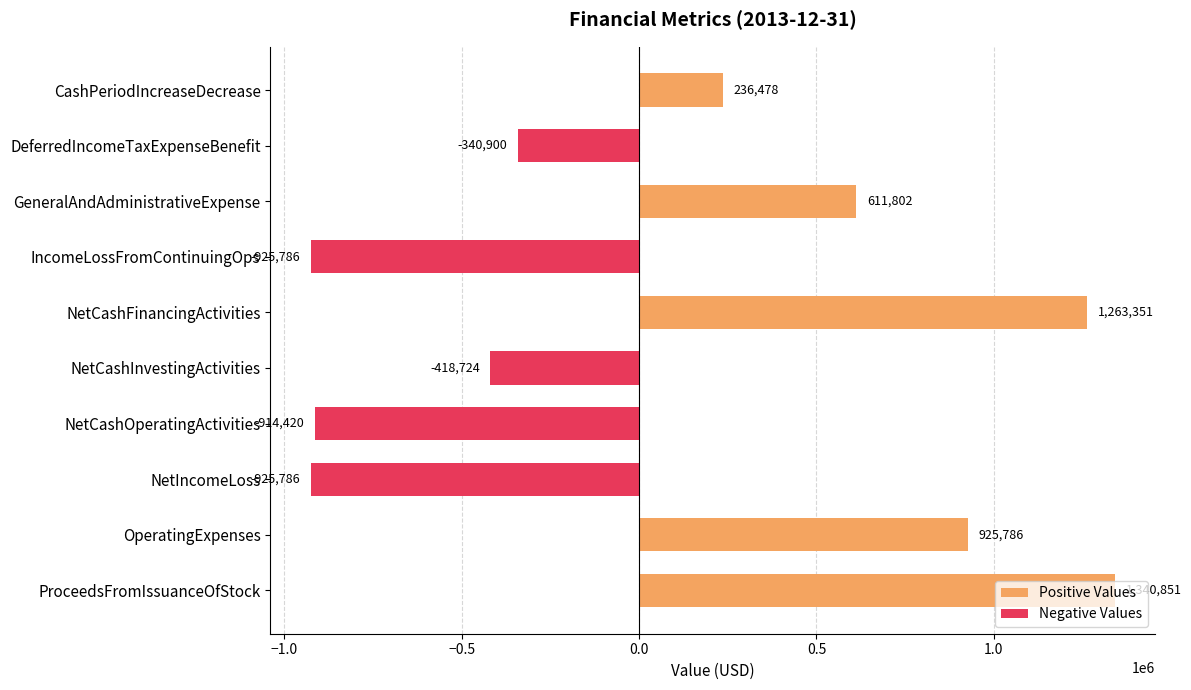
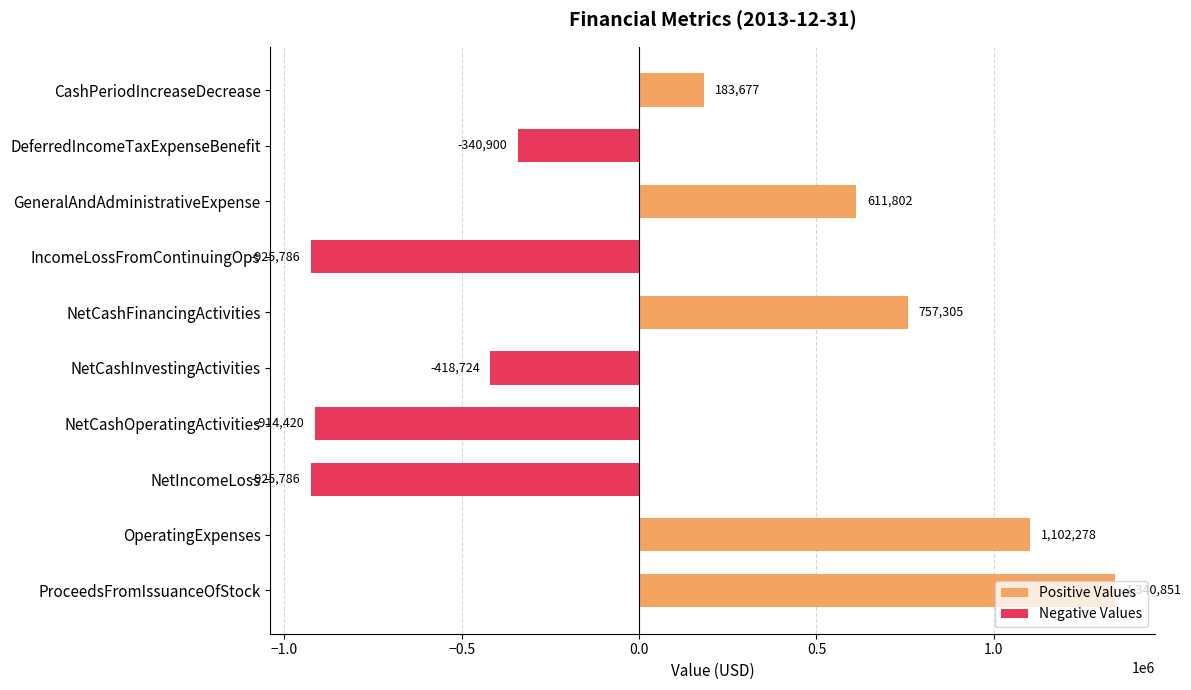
Positive Values, CashPeriodIncreaseDecrease: 236,478 -> 183,677
Positive Values, NetCashFinancingActivities: 1,263,351 -> 757,305
Positive Values, OperatingExpenses: 925,786 -> 1,102,278
